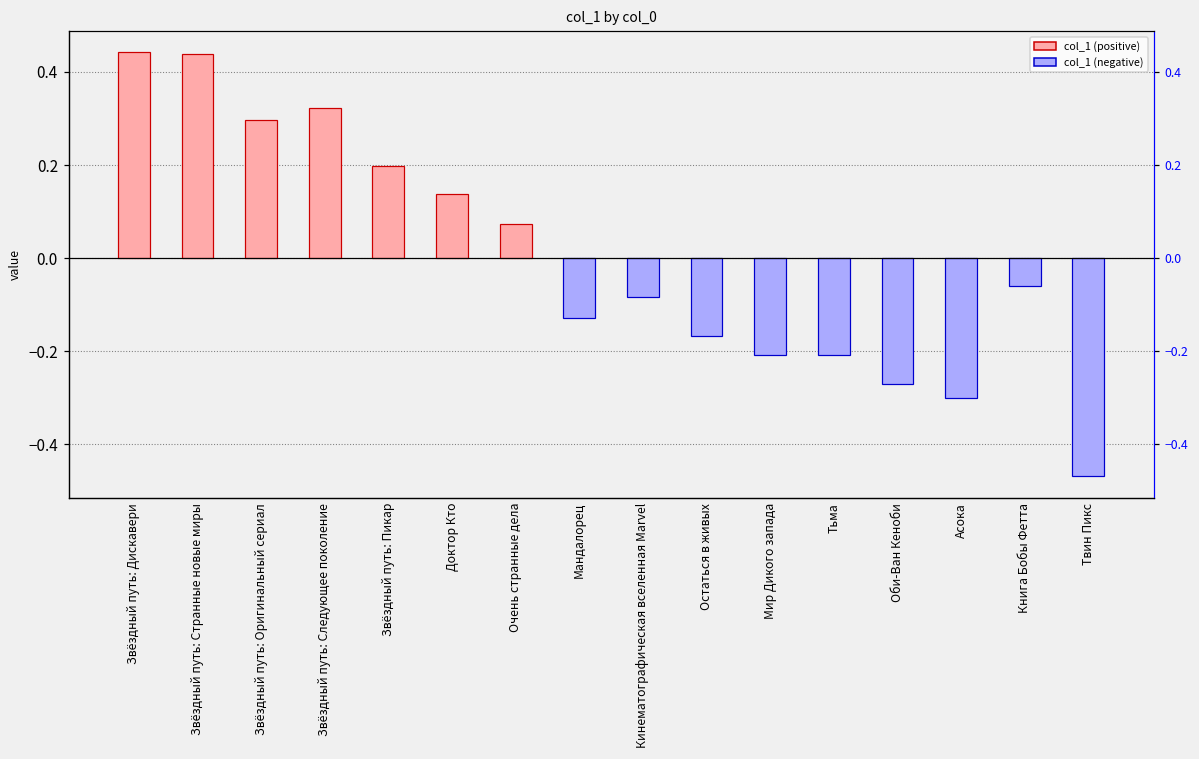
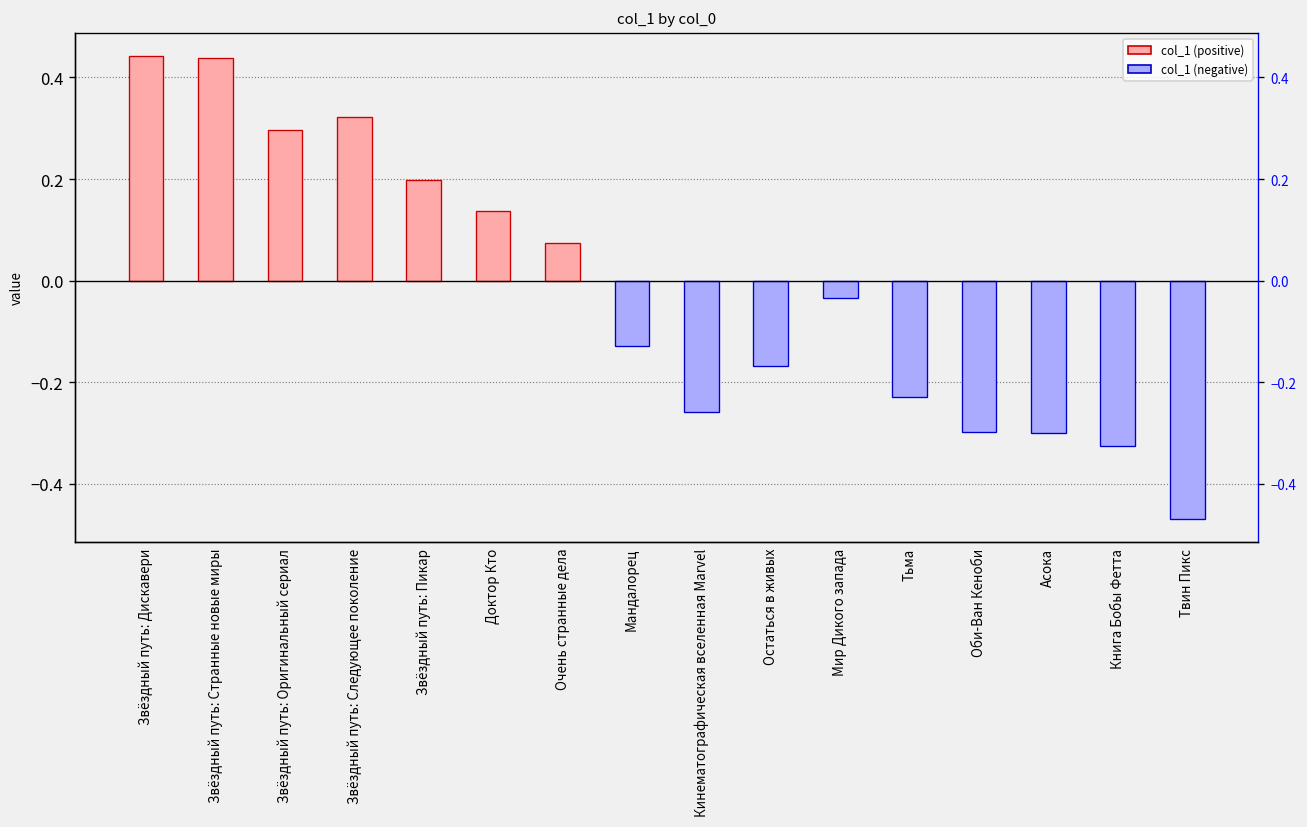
Кинематографическая вселенная Marvel: -0.08 -> -0.26
Мир Дикого запада: -0.21 -> -0.03
Тьма: -0.21 -> -0.23
Оби-Ван Кеноби: -0.27 -> -0.30
Книга Бобы Фетта: -0.06 -> -0.33
